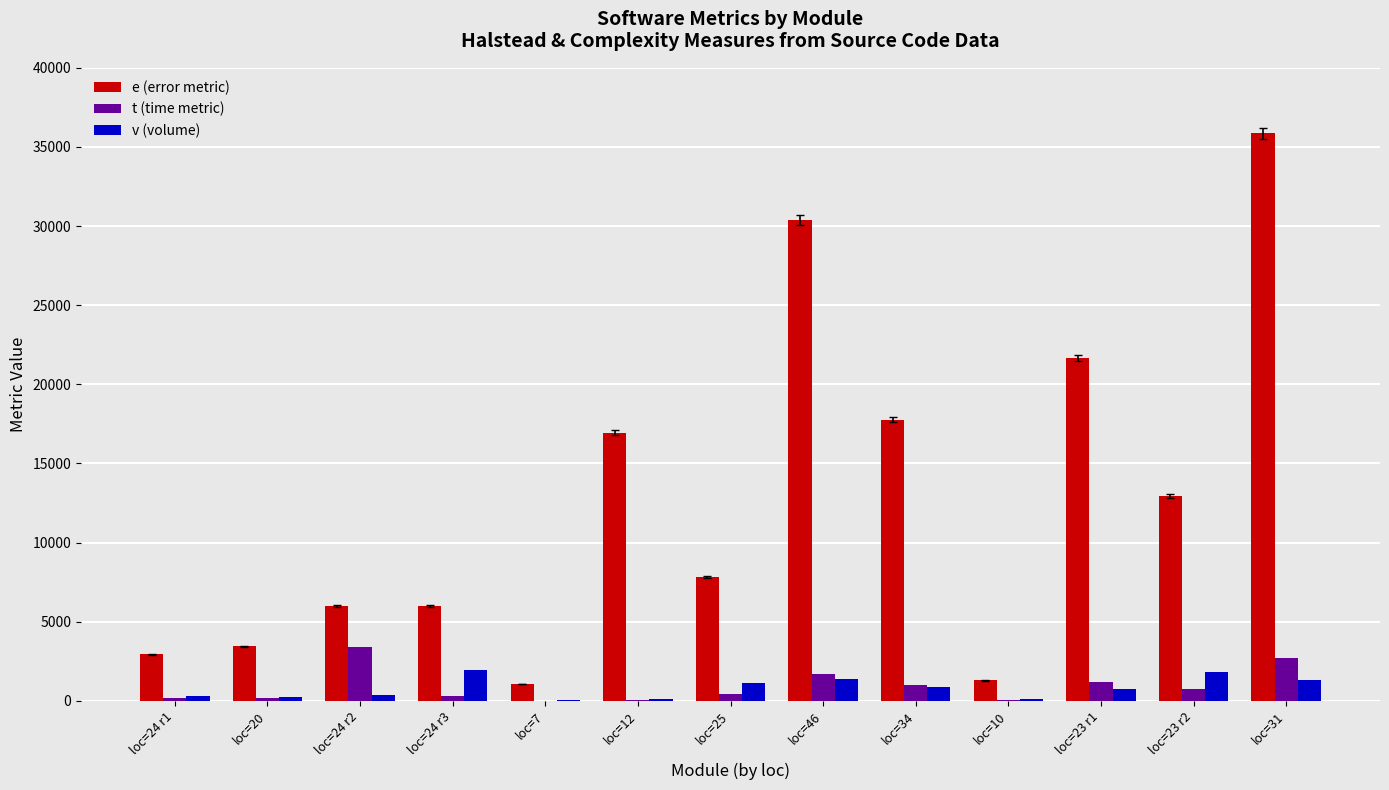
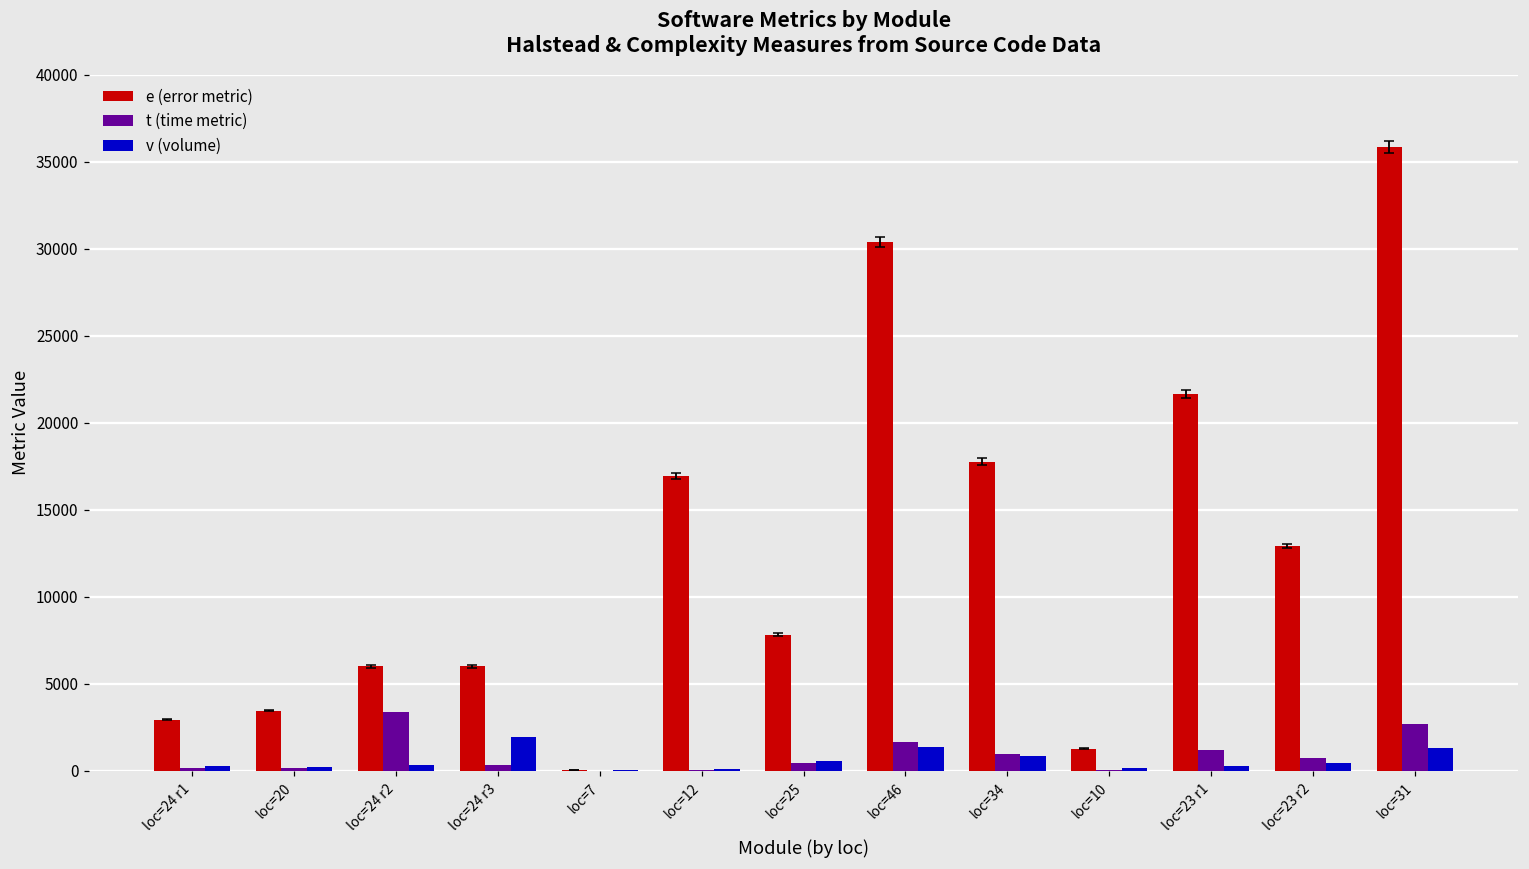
e (error metric), loc=7: 1100 -> 100
v (volume), loc=25: 1200 -> 500
v (volume), loc=23 r1: 800 -> 300
v (volume), loc=23 r2: 1800 -> 500
